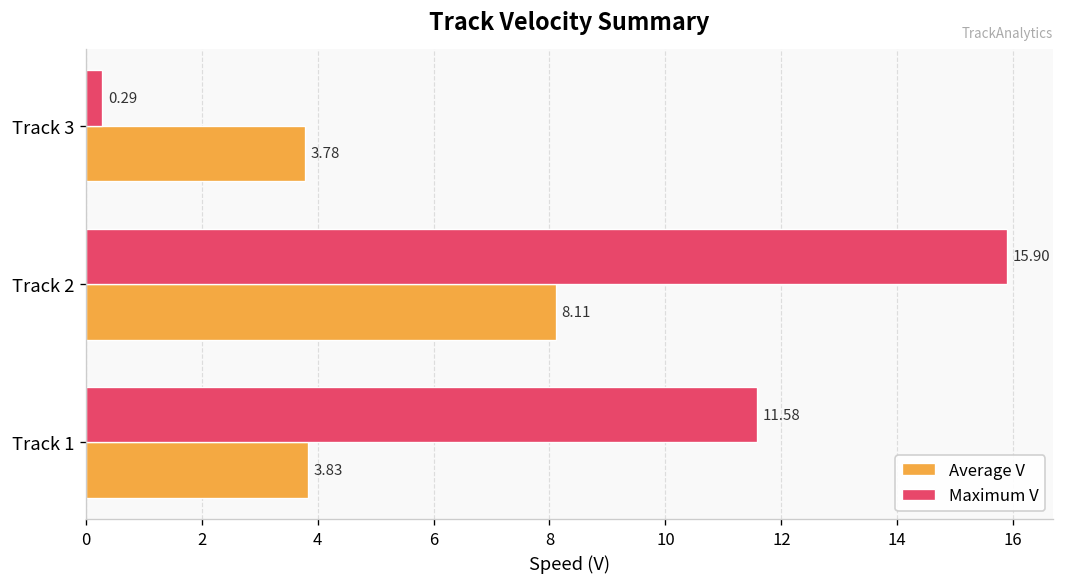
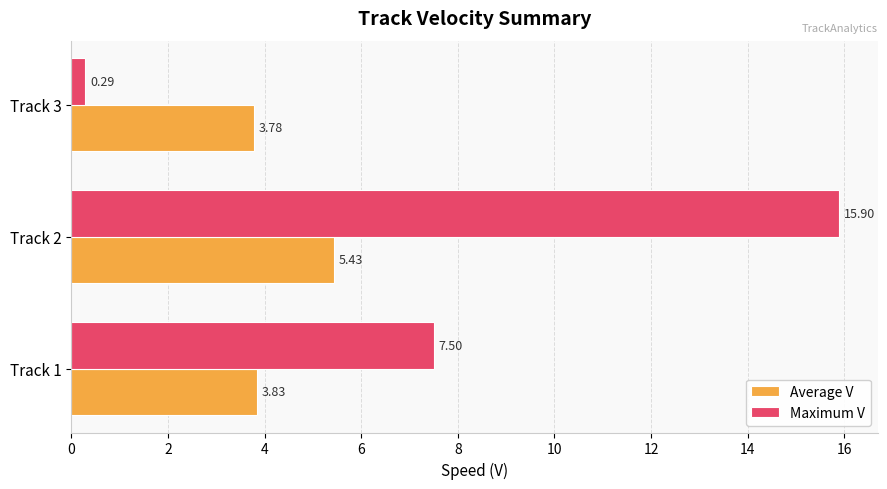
Average V, Track 2: 8.11 -> 5.43
Maximum V, Track 1: 11.58 -> 7.50
